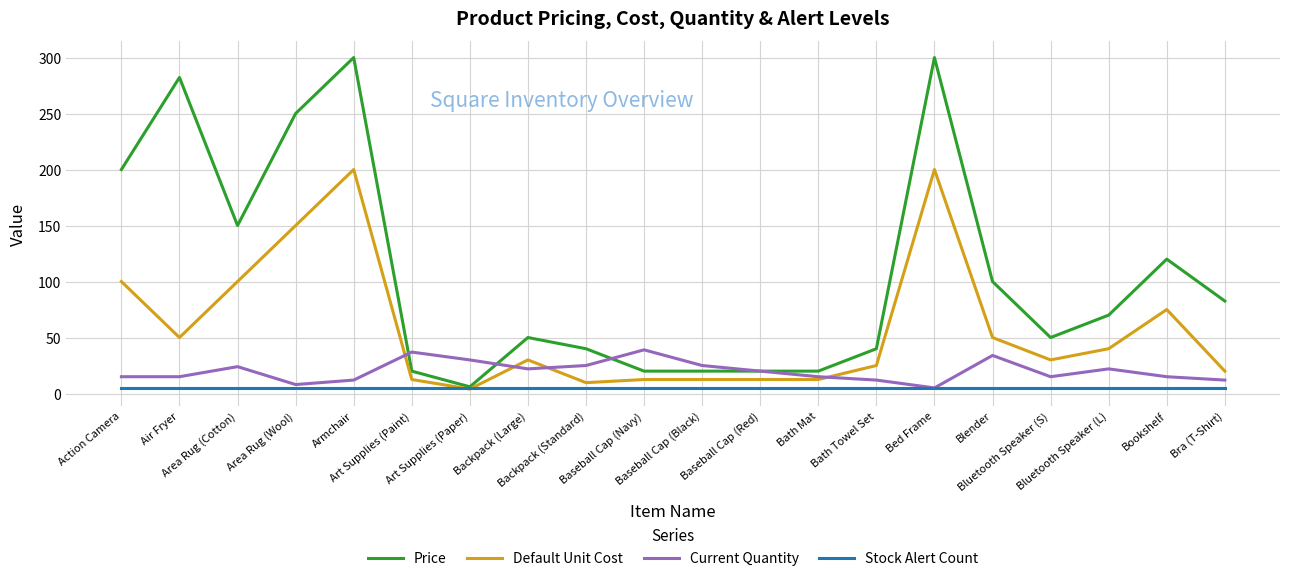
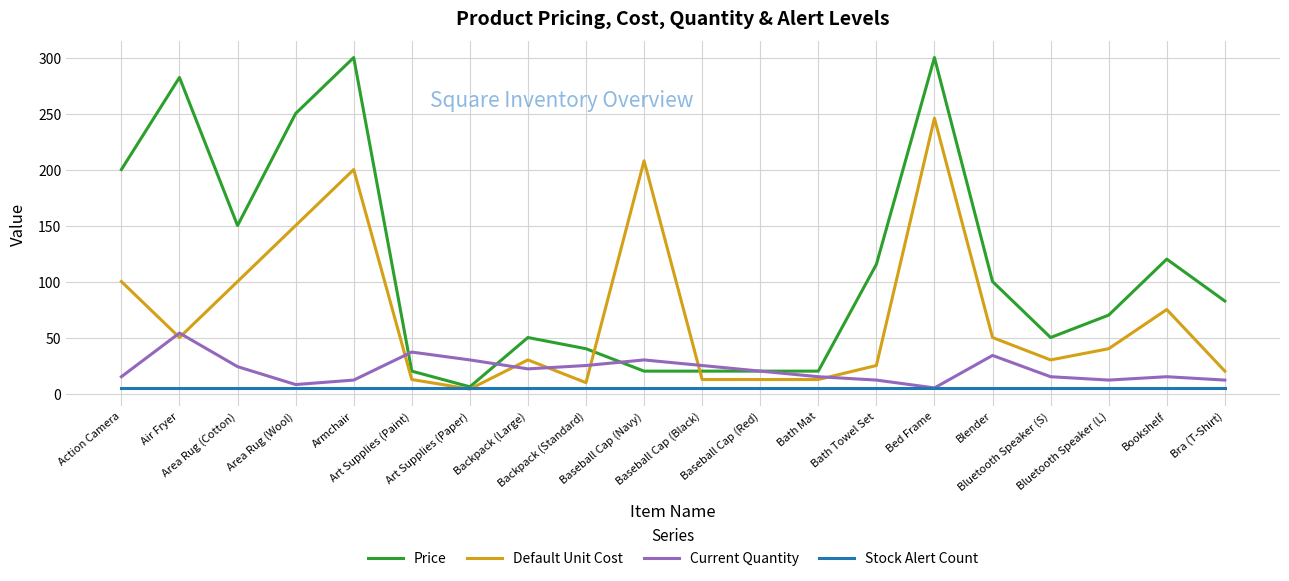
Current Quantity, Air Fryer: 15 -> 54
Default Unit Cost, Baseball Cap (Navy): 13 -> 208
Current Quantity, Baseball Cap (Navy): 39 -> 30
Price, Bath Towel Set: 40 -> 115
Default Unit Cost, Bed Frame: 200 -> 246
Current Quantity, Bluetooth Speaker (L): 22 -> 12
